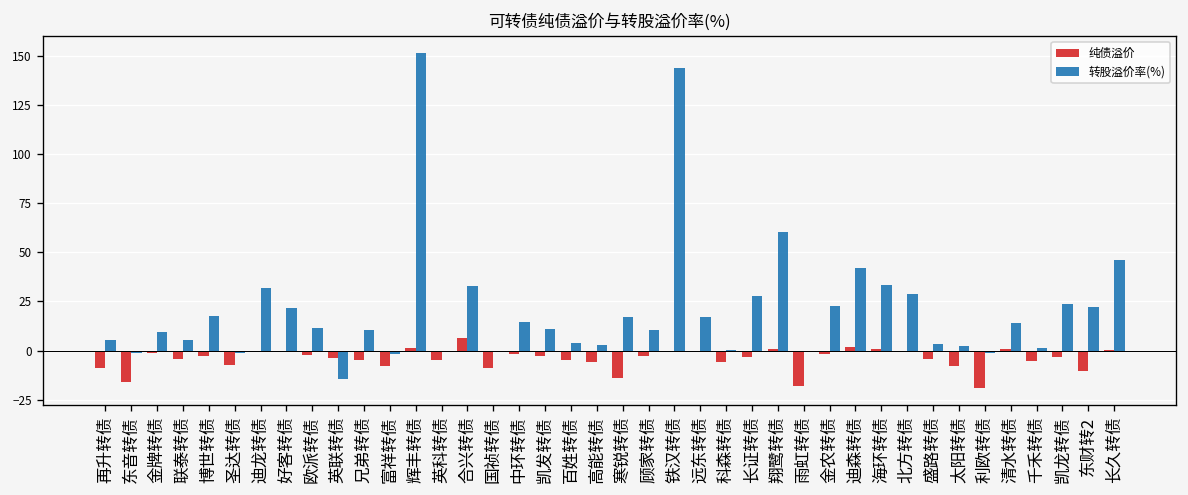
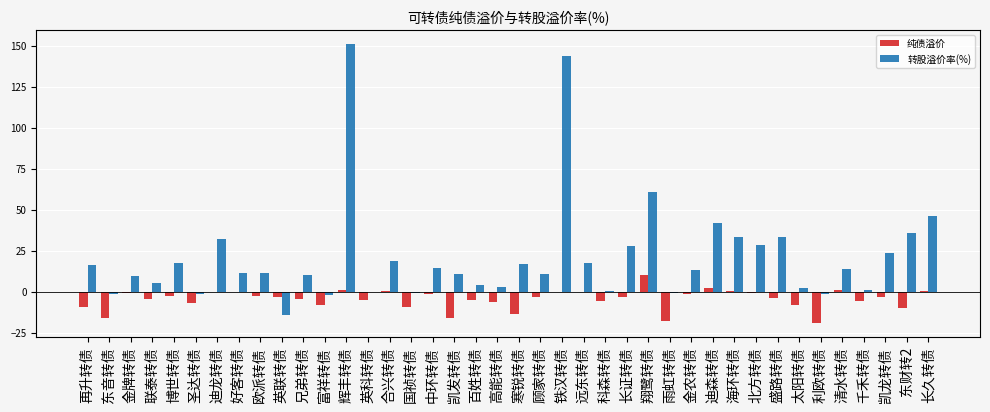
转股溢价率(%), 再升转债: 6 -> 16
转股溢价率(%), 好客转债: 22 -> 11
纯债溢价, 合兴转债: 7 -> 0
转股溢价率(%), 合兴转债: 33 -> 19
纯债溢价, 凯发转债: -3 -> -16
纯债溢价, 翔鹭转债: 1 -> 10
转股溢价率(%), 金农转债: 23 -> 13
转股溢价率(%), 盛路转债: 3 -> 33
转股溢价率(%), 东财转2: 22 -> 36
